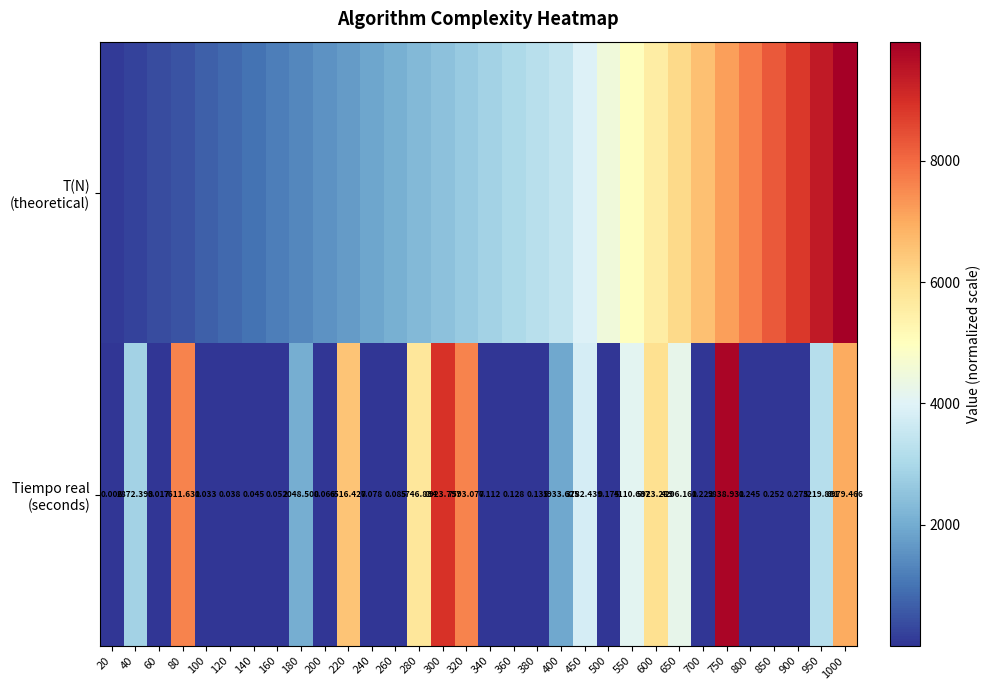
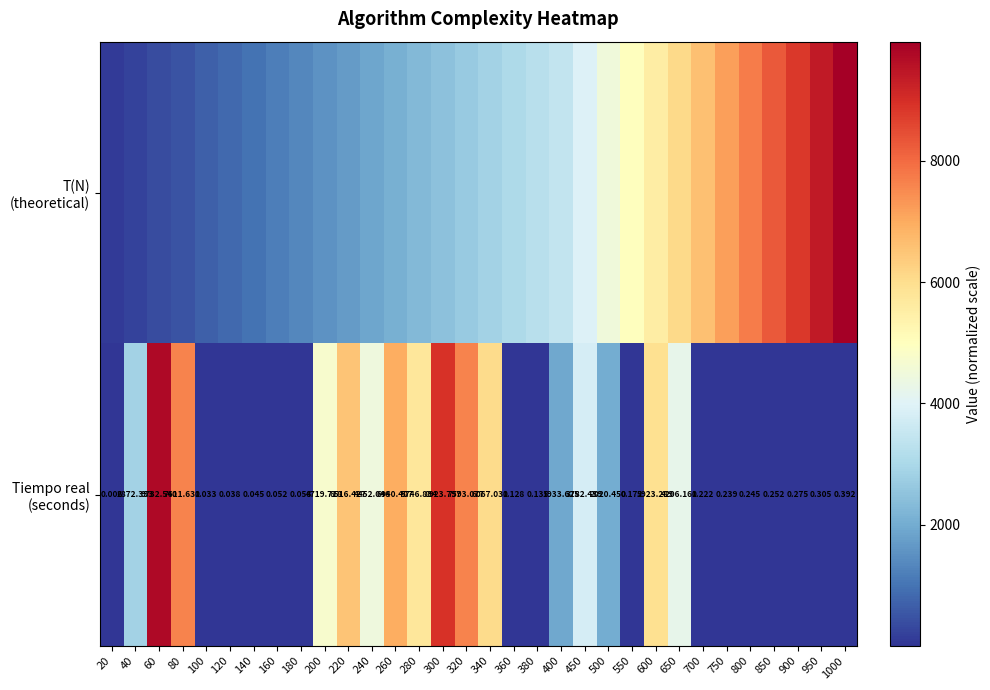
Tiempo real (seconds), 60: 0.017 -> 9732.540
Tiempo real (seconds), 180: 2048.508 -> 0.058
Tiempo real (seconds), 200: 0.066 -> 4719.718
Tiempo real (seconds), 240: 0.078 -> 4452.046
Tiempo real (seconds), 260: 0.085 -> 6940.407
Tiempo real (seconds), 340: 0.112 -> 6067.031
Tiempo real (seconds), 500: 0.175 -> 2020.450
Tiempo real (seconds), 550: 4110.687 -> 0.172
Tiempo real (seconds), 750: 9838.931 -> 0.239
Tiempo real (seconds), 950: 3219.881 -> 0.305
Tiempo real (seconds), 1000: 6979.466 -> 0.392
